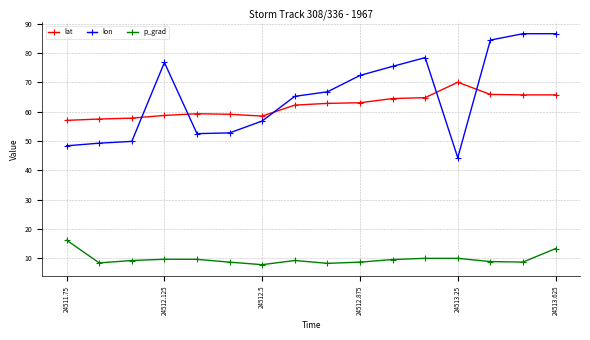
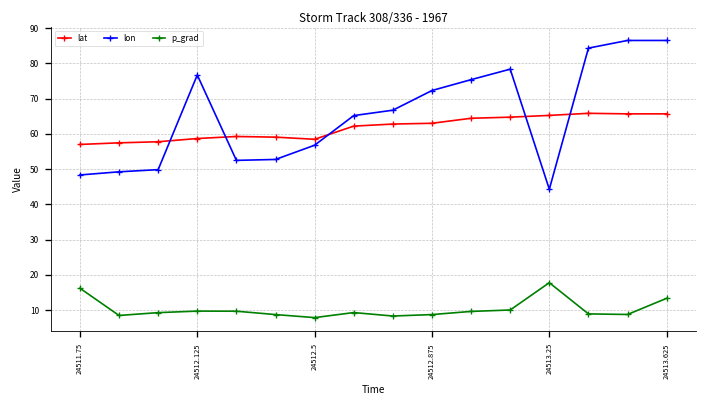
lat, 24513.25: 70 -> 65
p_grad, 24513.25: 10 -> 18
